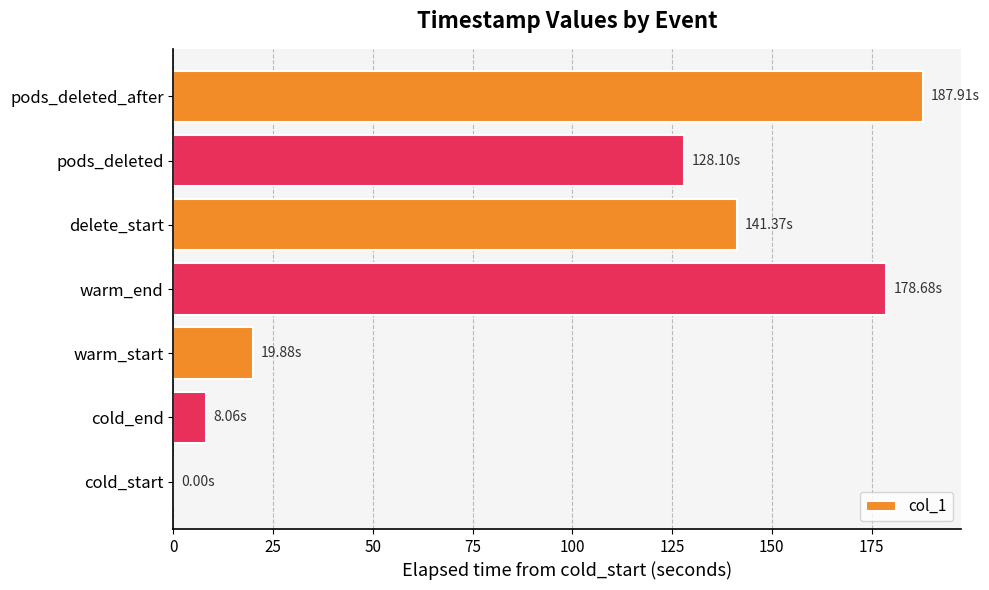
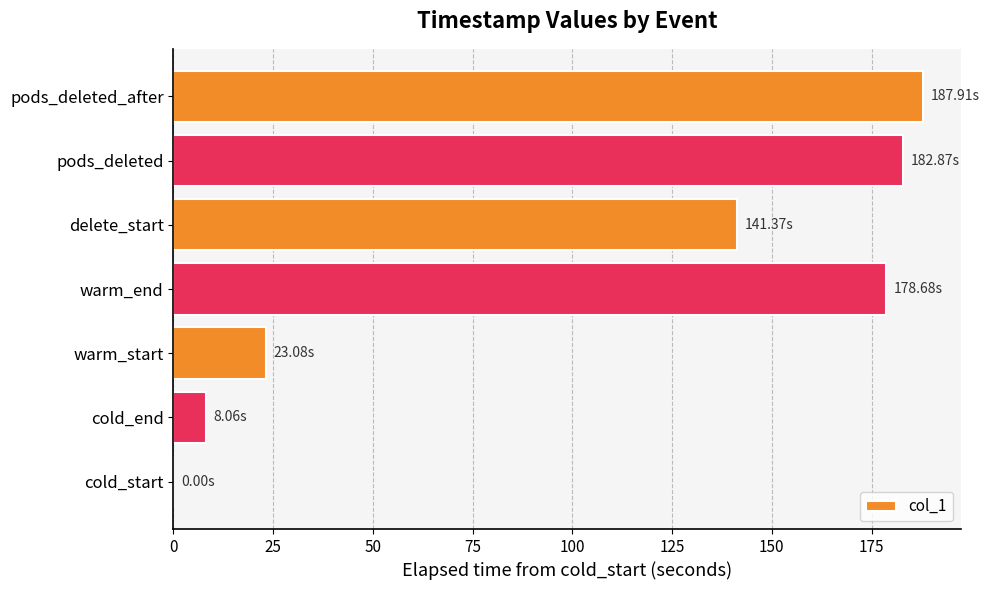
pods_deleted: 128.10s -> 182.87s
warm_start: 19.88s -> 23.08s
